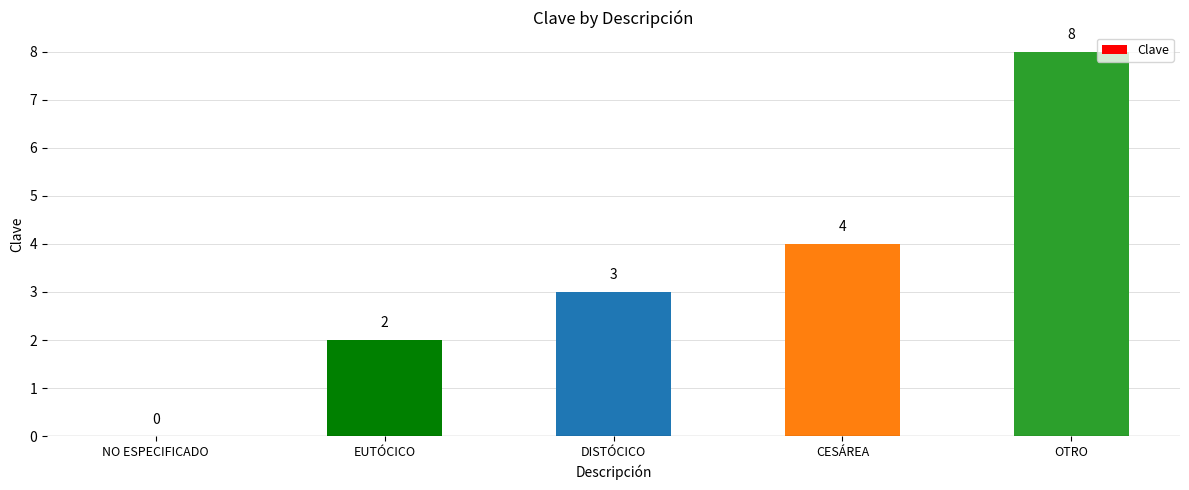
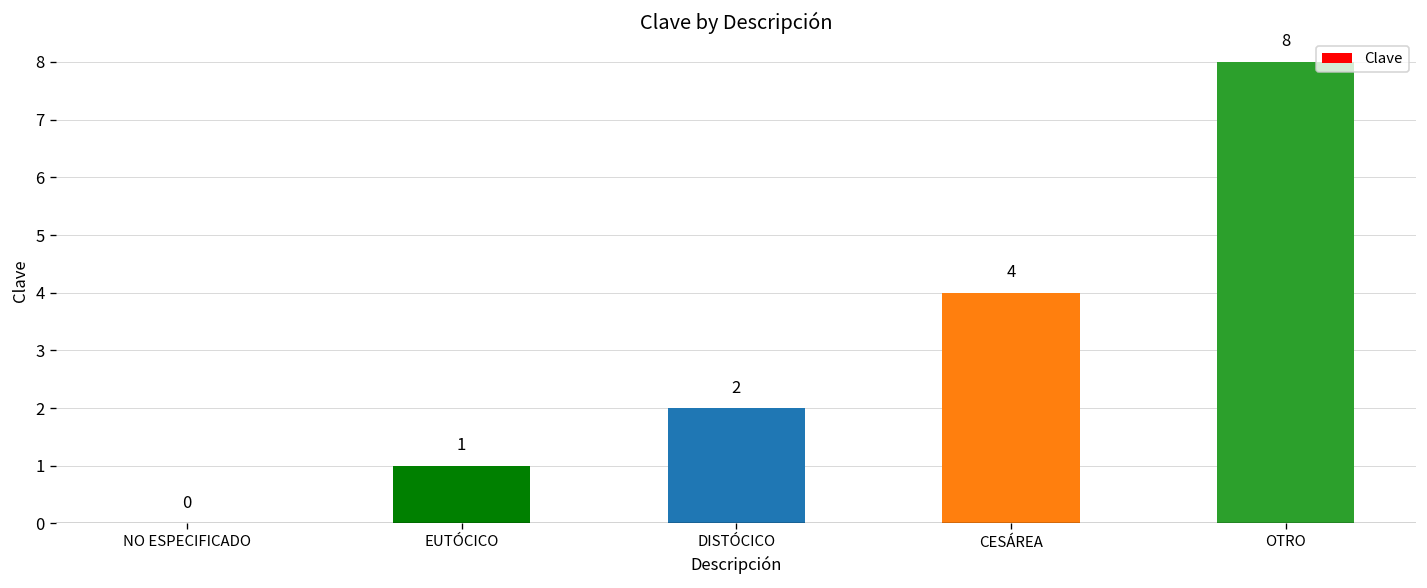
EUTÓCICO: 2 -> 1
DISTÓCICO: 3 -> 2
